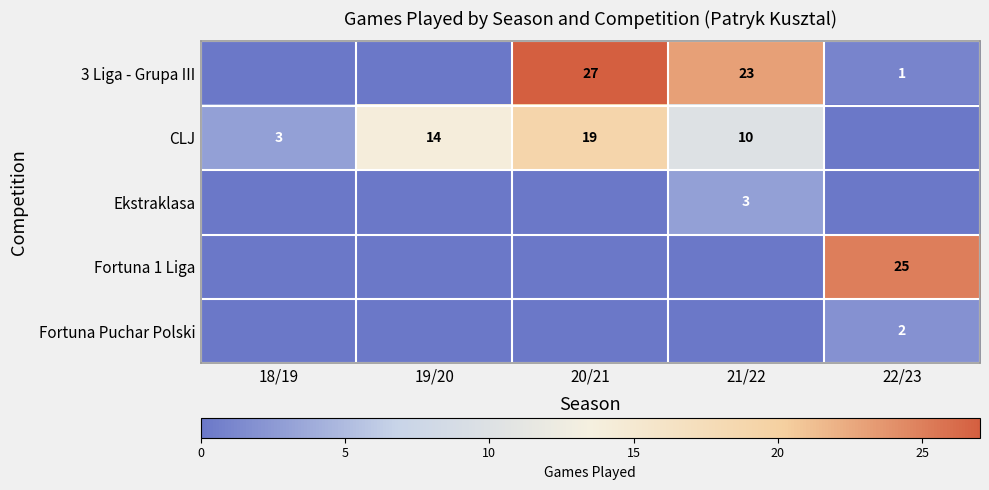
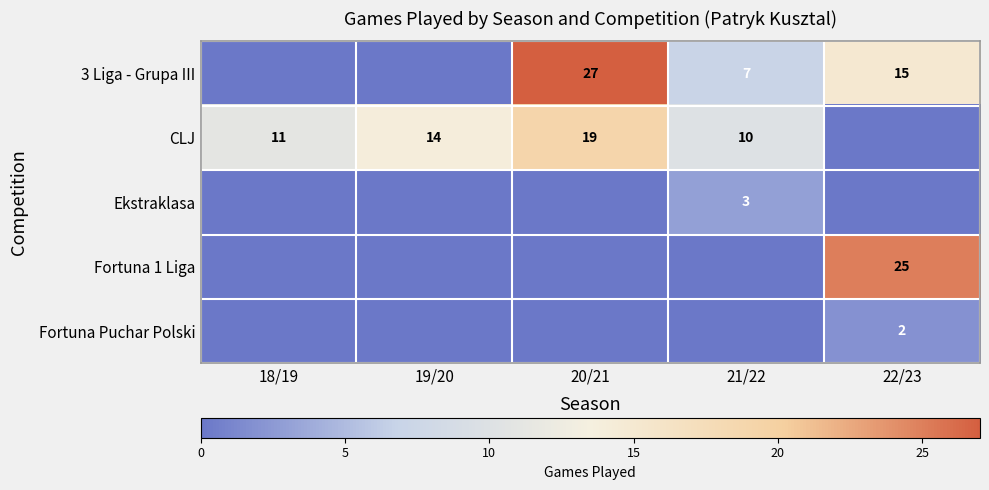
3 Liga - Grupa III, 21/22: 23 -> 7
3 Liga - Grupa III, 22/23: 1 -> 15
CLJ, 18/19: 3 -> 11
